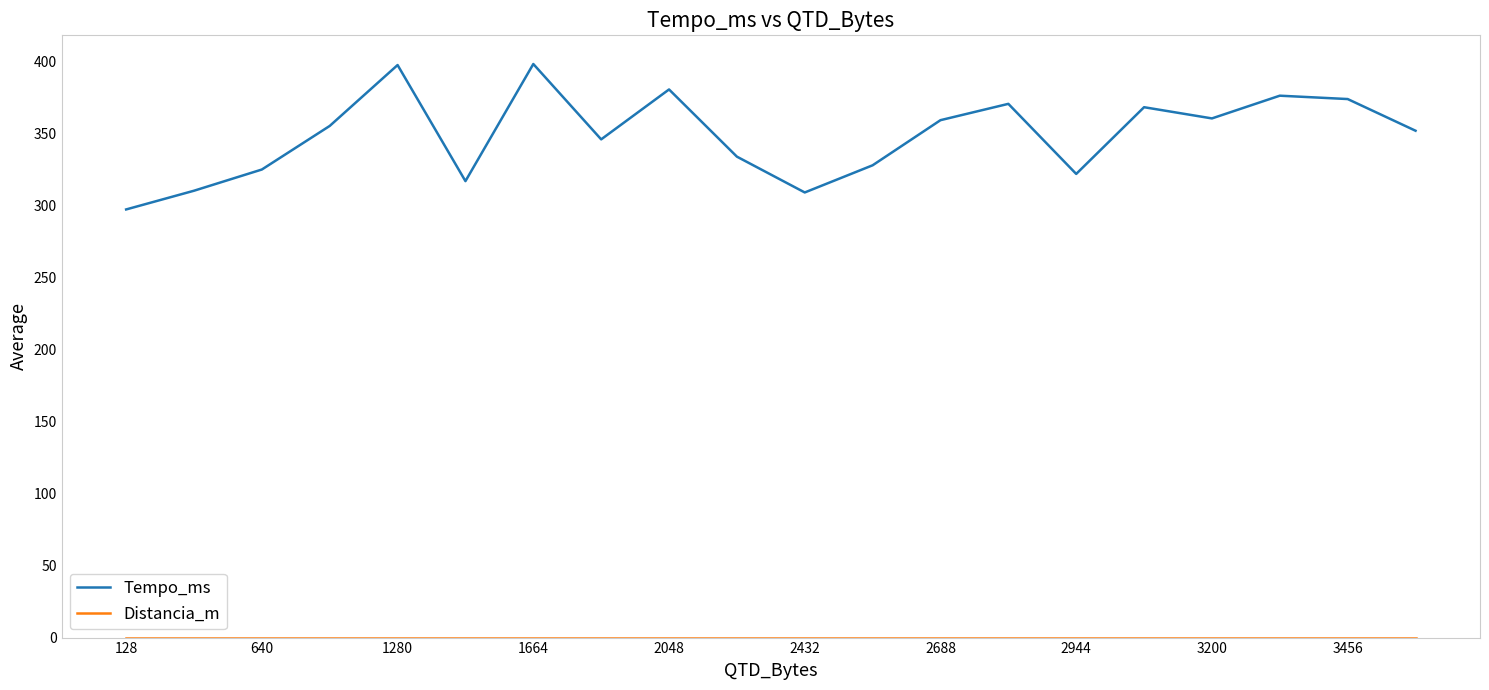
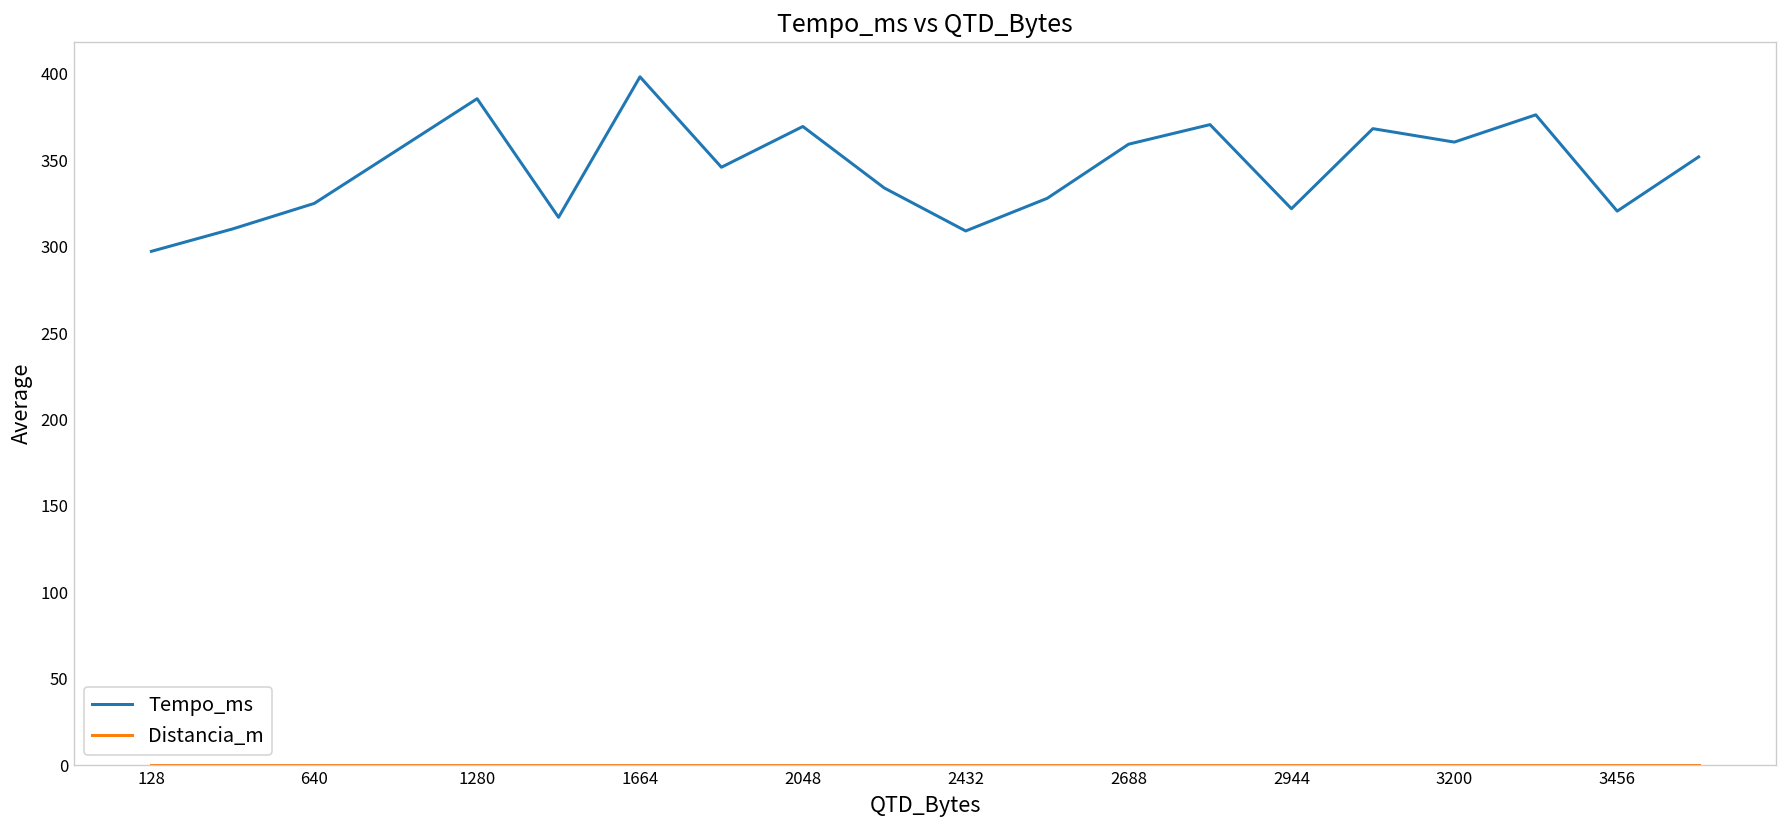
Tempo_ms, 1280: 398 -> 386
Tempo_ms, 2048: 381 -> 370
Tempo_ms, 3456: 374 -> 321
